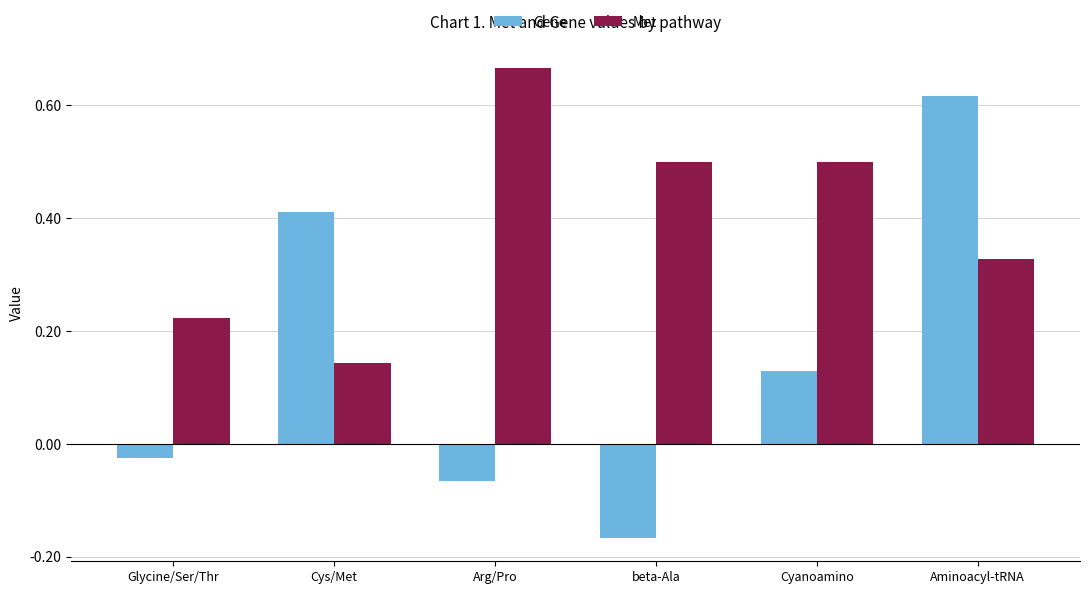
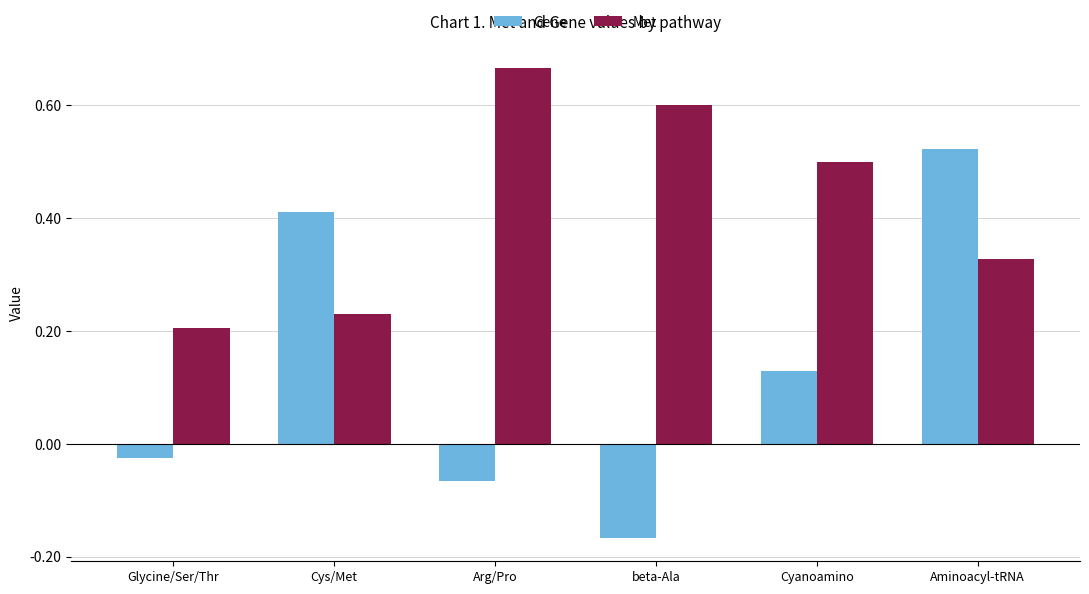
Met, Glycine/Ser/Thr: 0.22 -> 0.20
Met, Cys/Met: 0.14 -> 0.23
Met, beta-Ala: 0.5 -> 0.6
Gene, Aminoacyl-tRNA: 0.62 -> 0.52
